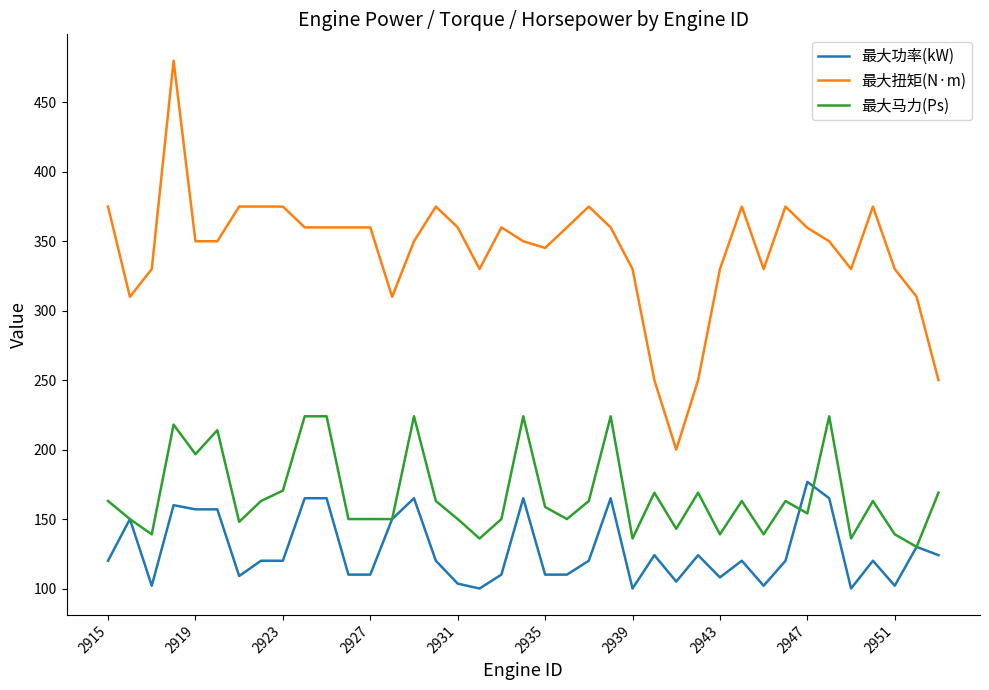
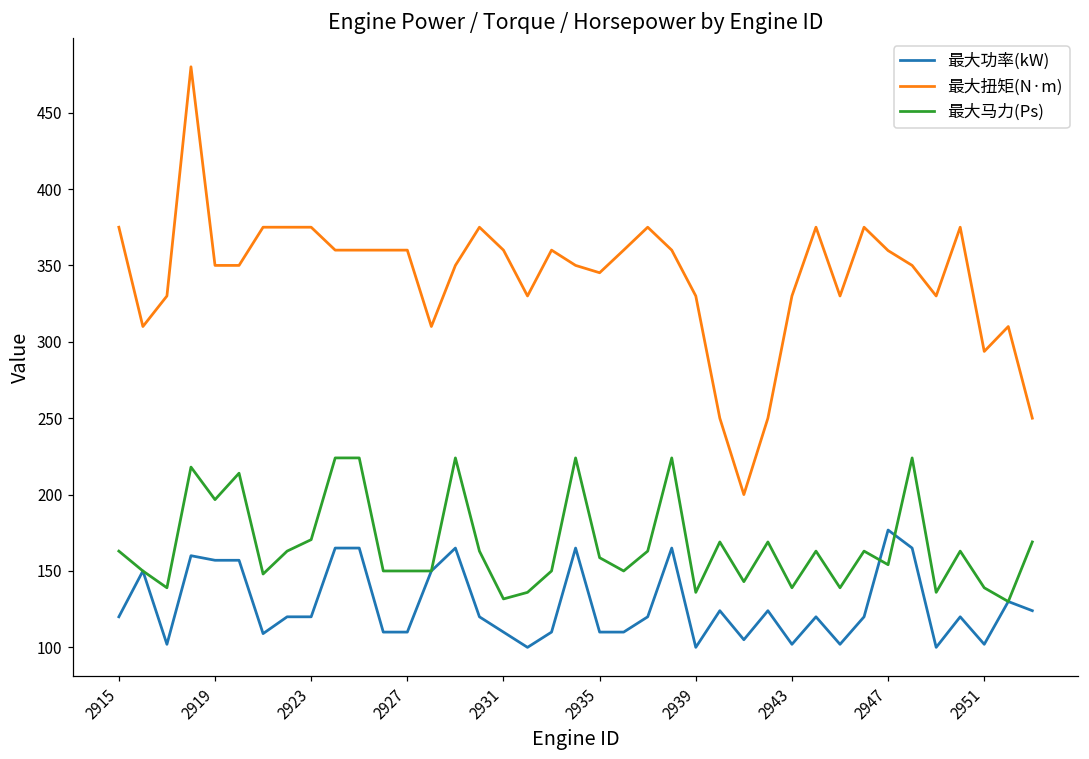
最大功率(kW), 2931: 104 -> 110
最大马力(Ps), 2931: 150 -> 132
最大功率(kW), 2943: 108 -> 102
最大扭矩(N·m), 2951: 330 -> 294
